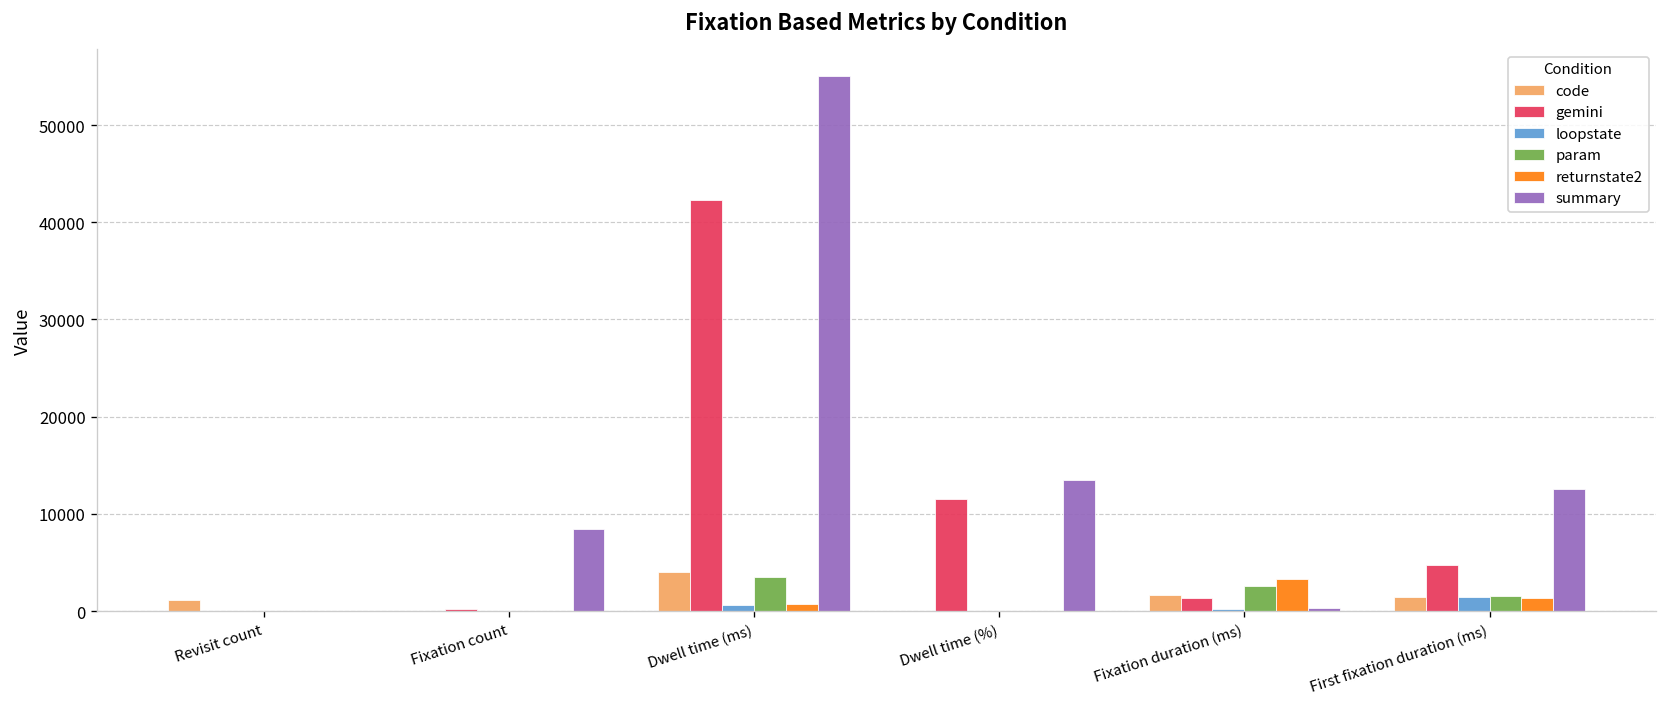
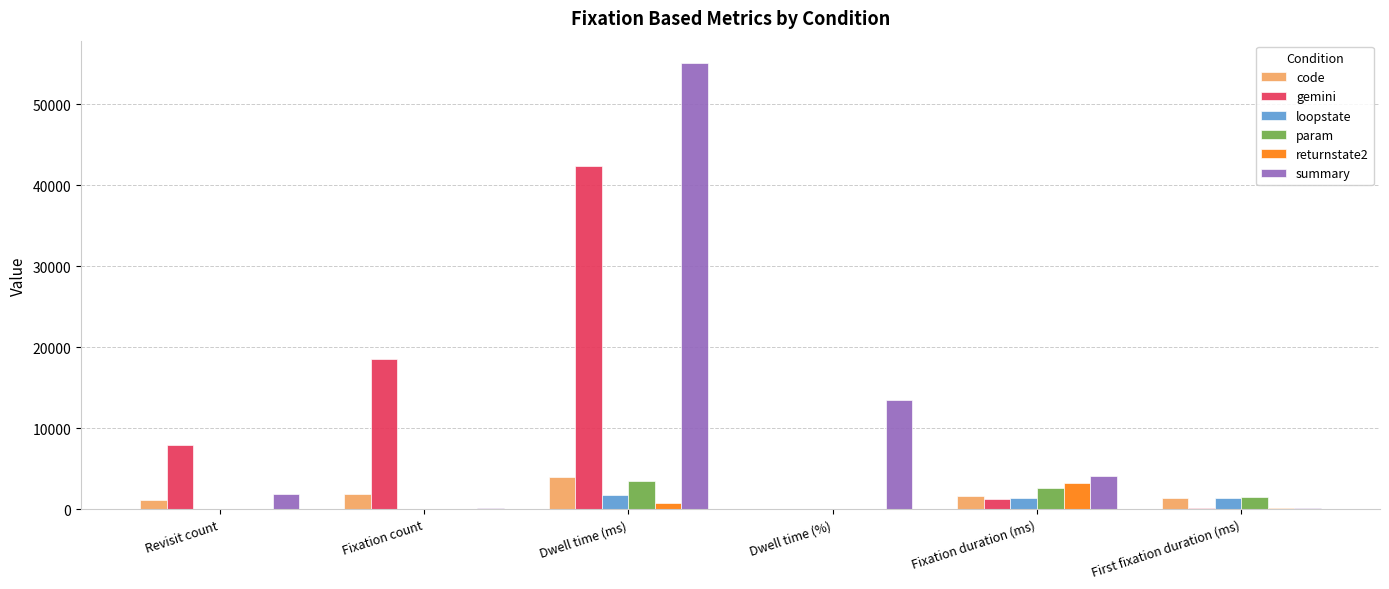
gemini, Revisit count: 0 -> 8000
summary, Revisit count: 0 -> 2000
code, Fixation count: 0 -> 2000
gemini, Fixation count: 0 -> 18000
summary, Fixation count: 8000 -> 0
loopstate, Dwell time (ms): 1000 -> 2000
gemini, Dwell time (%): 12000 -> 0
loopstate, Fixation duration (ms): 0 -> 1000
summary, Fixation duration (ms): 0 -> 4000
gemini, First fixation duration (ms): 5000 -> 0
returnstate2, First fixation duration (ms): 1000 -> 0
summary, First fixation duration (ms): 13000 -> 0
